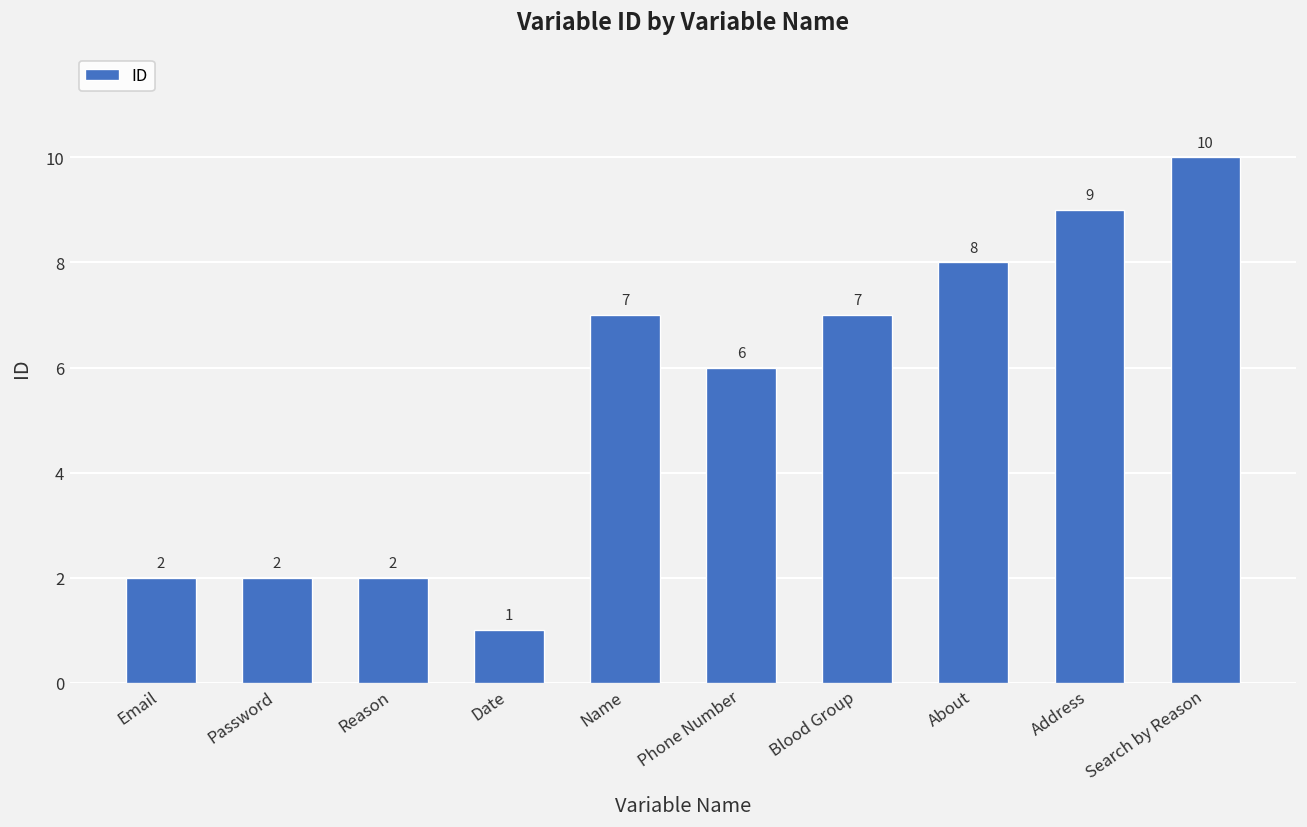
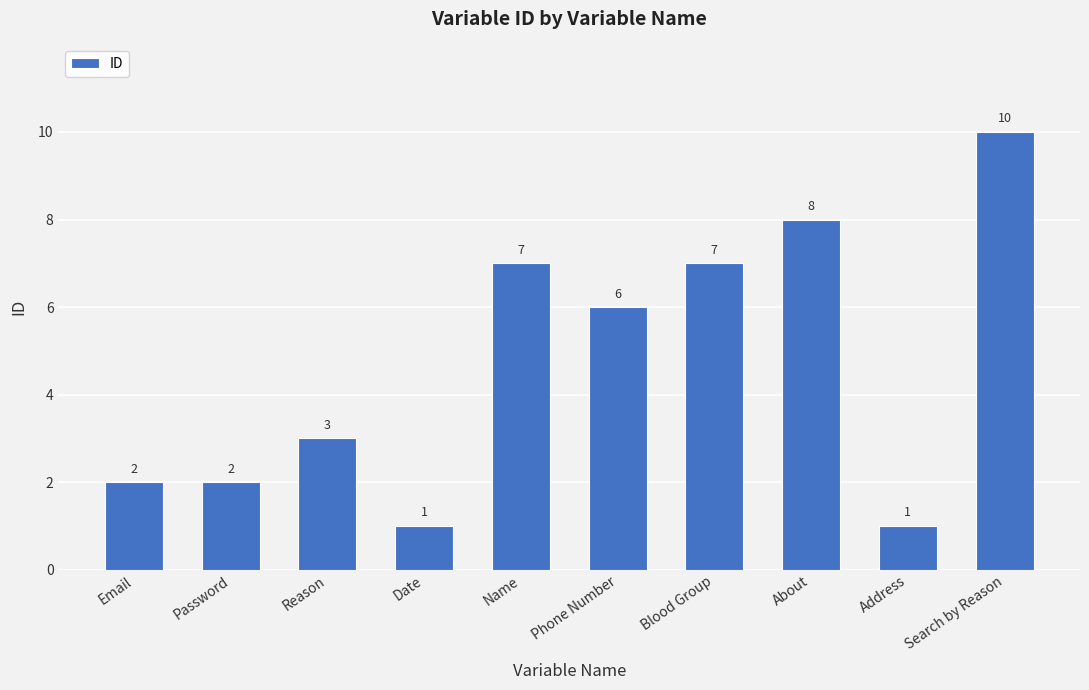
Reason: 2 -> 3
Address: 9 -> 1
